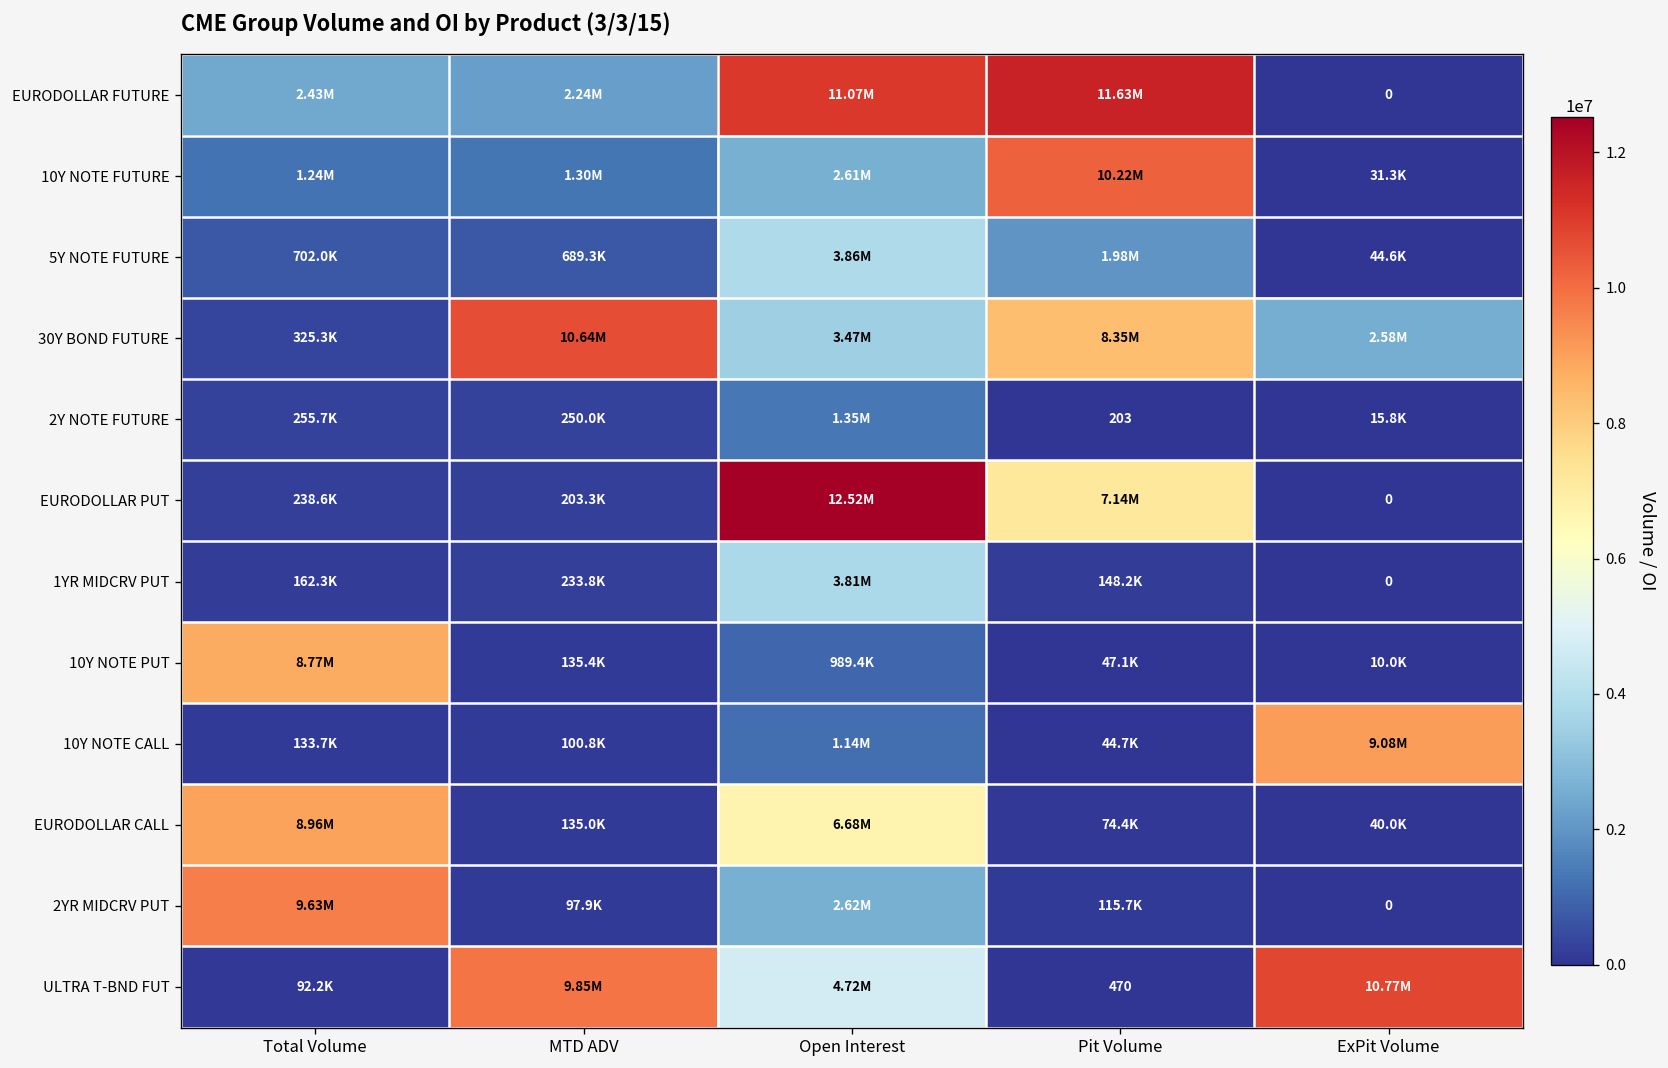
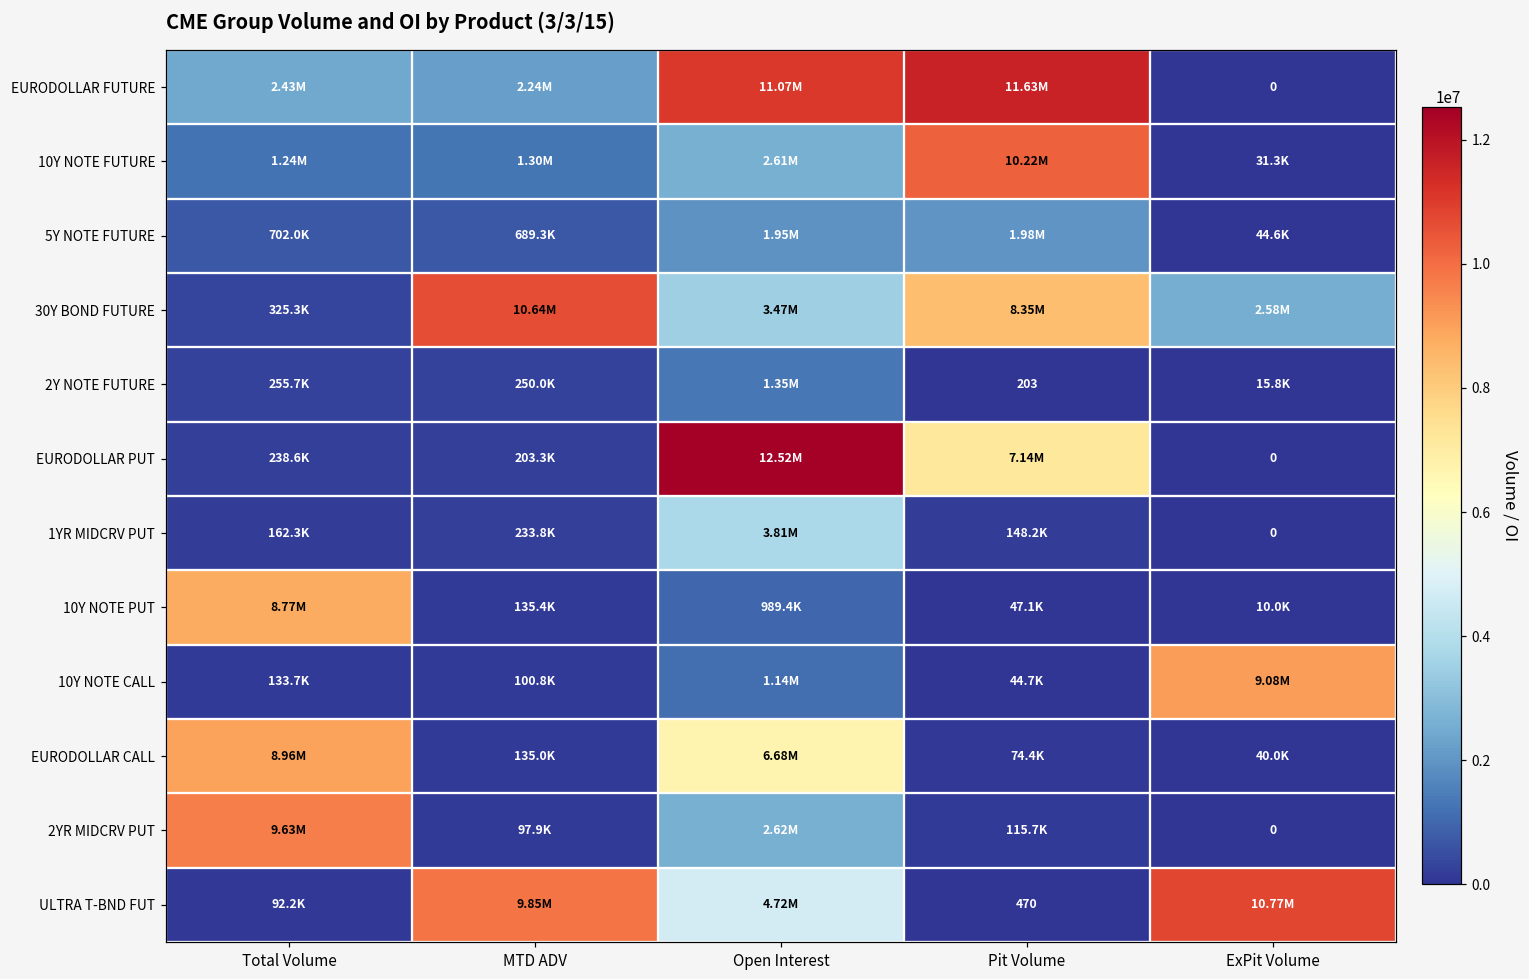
5Y NOTE FUTURE, Open Interest: 3.86M -> 1.95M
